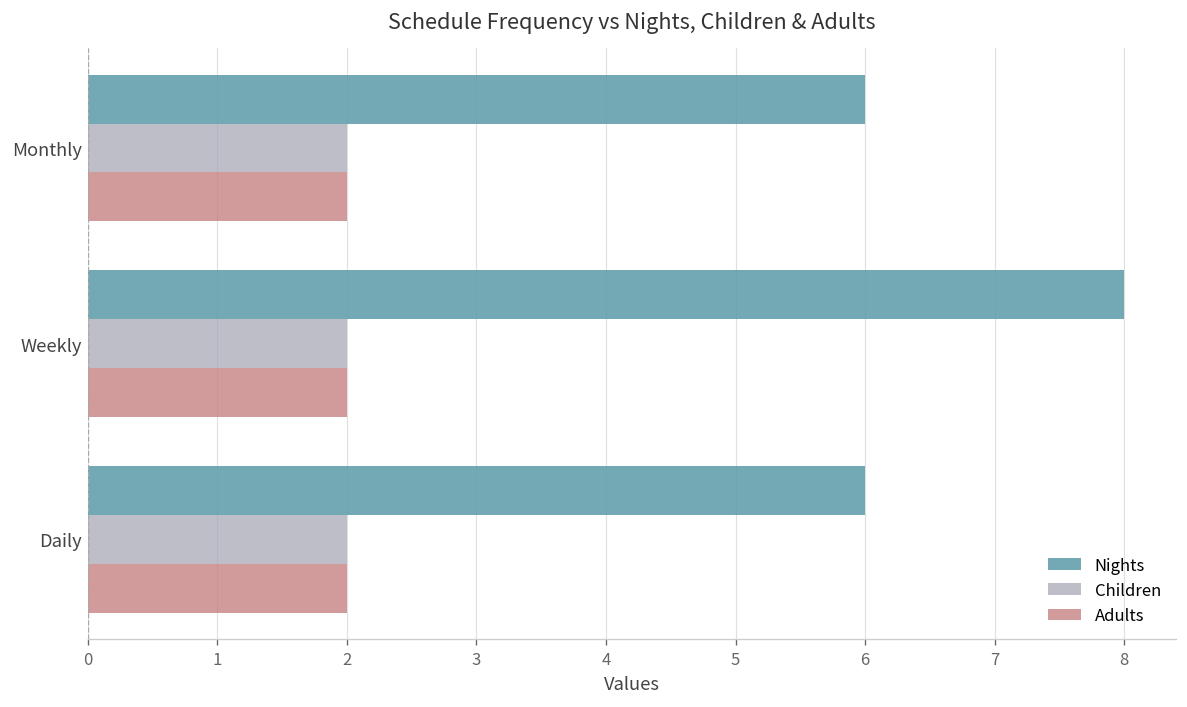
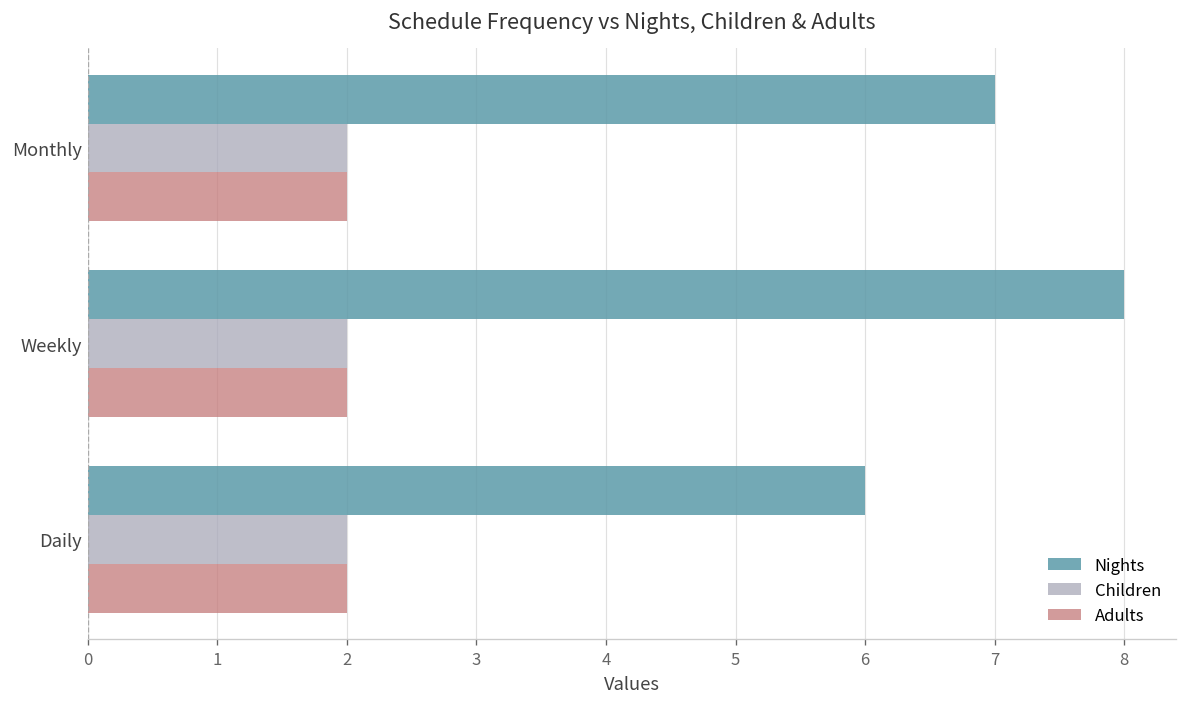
Nights, Monthly: 6 -> 7
